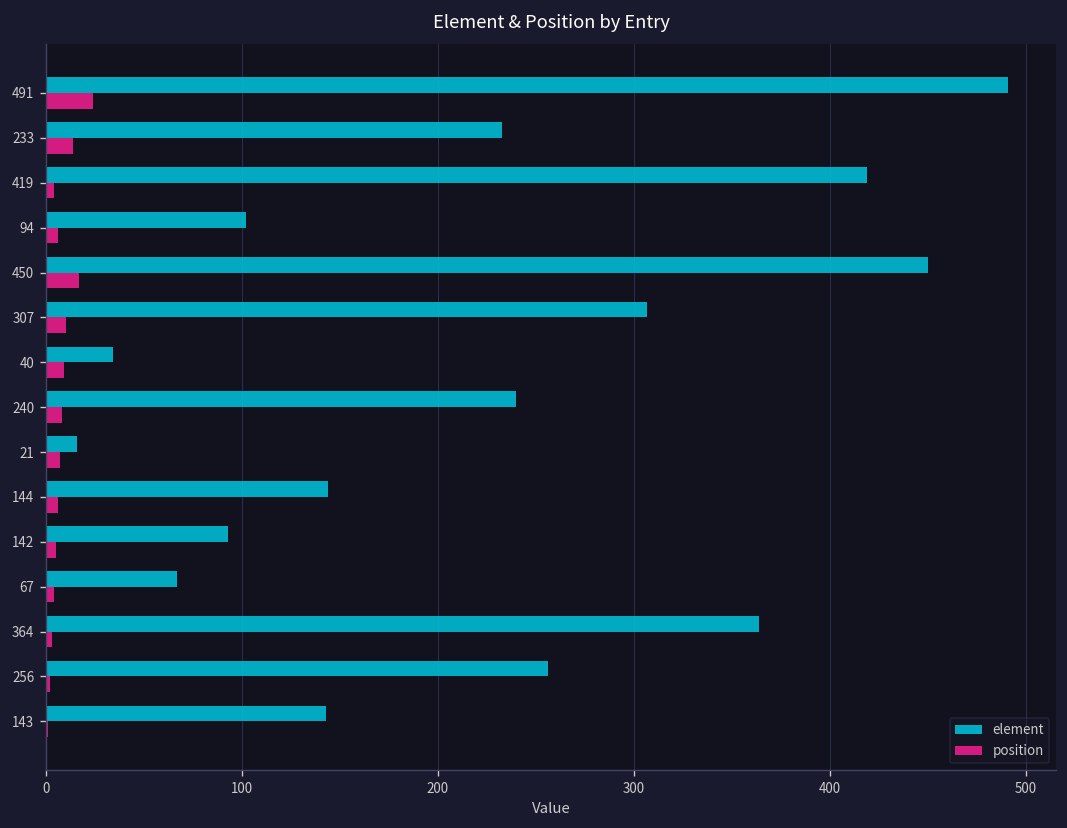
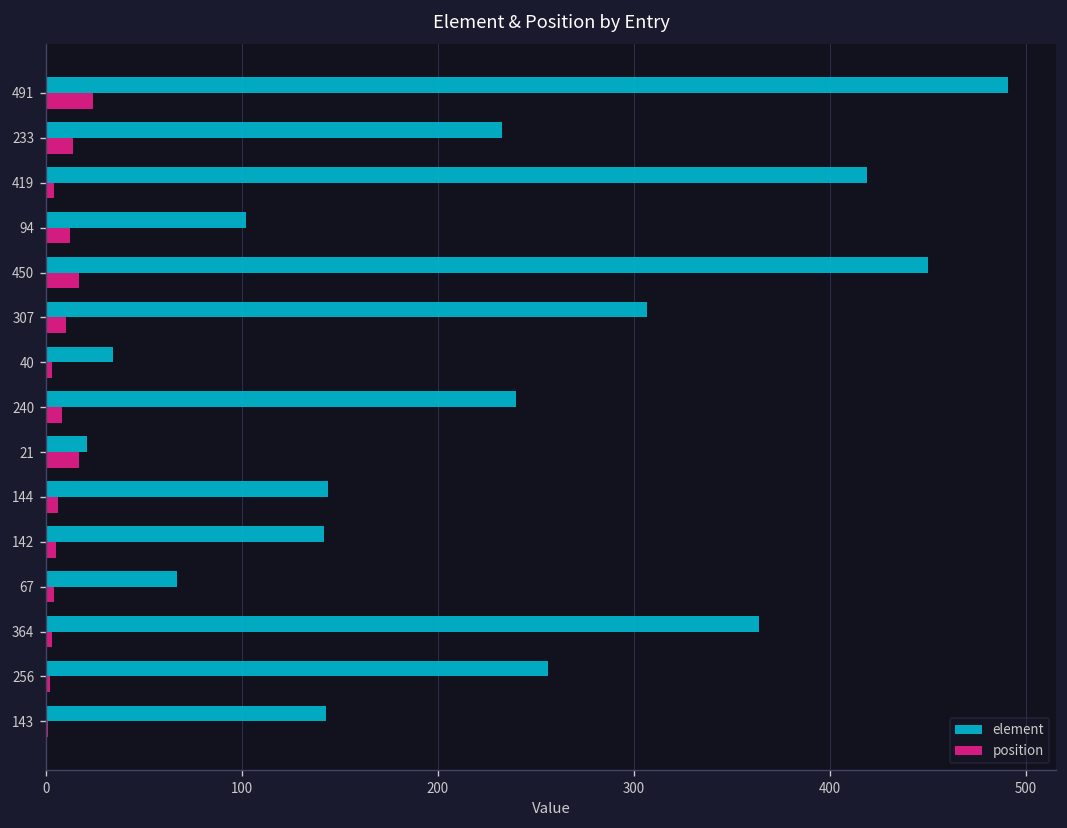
position, 94: 6 -> 12
position, 40: 9 -> 3
element, 21: 16 -> 21
position, 21: 7 -> 17
element, 142: 93 -> 142
